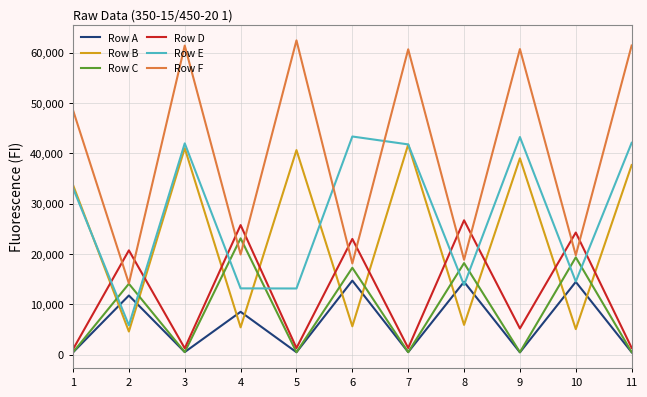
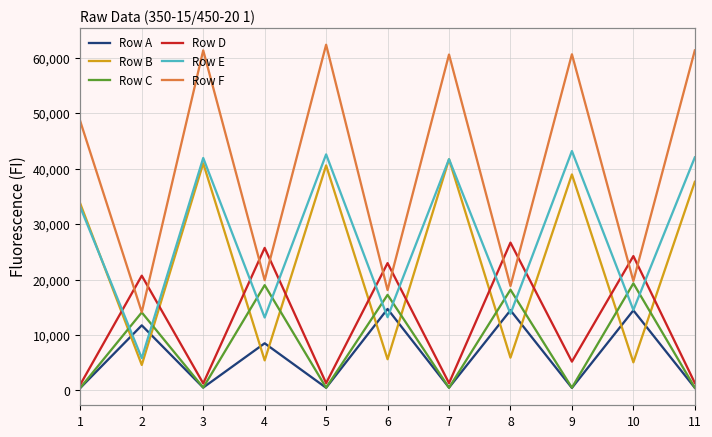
Row C, 4: 23,000 -> 19,000
Row E, 5: 13,000 -> 43,000
Row E, 6: 43,000 -> 13,000
